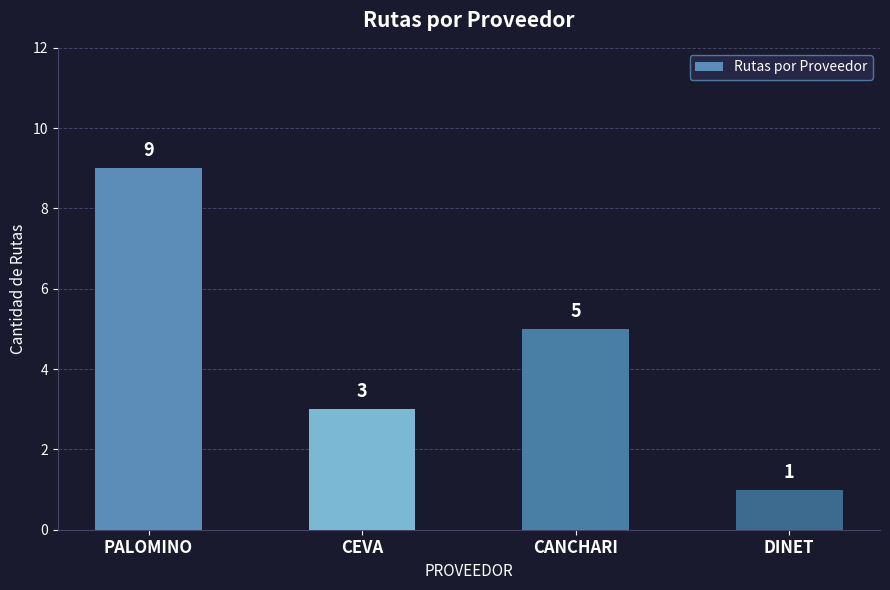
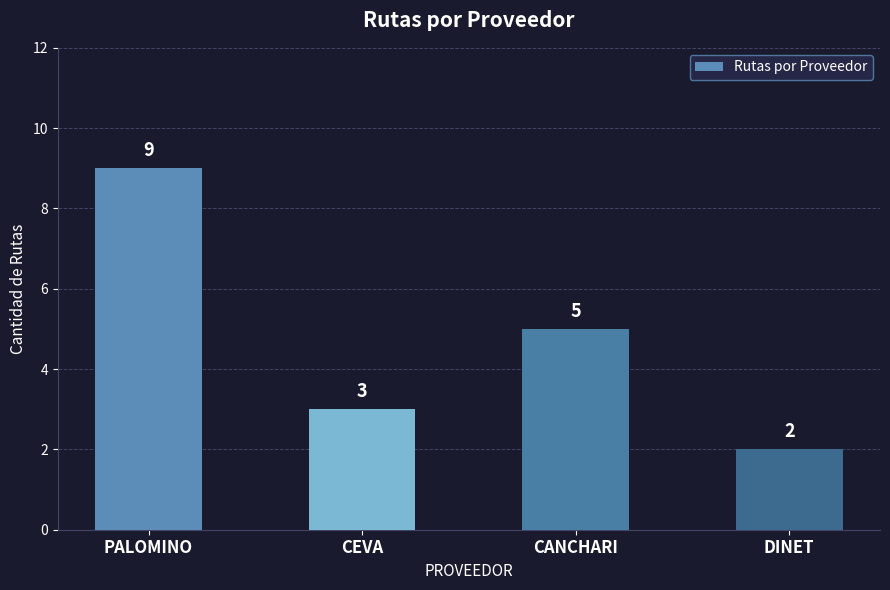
DINET: 1 -> 2
